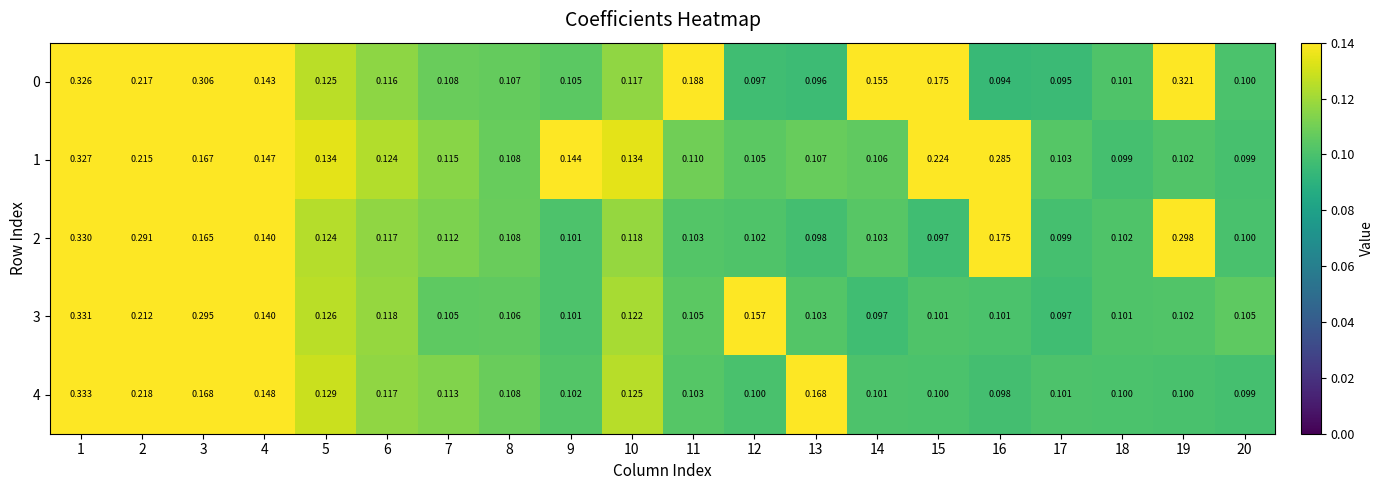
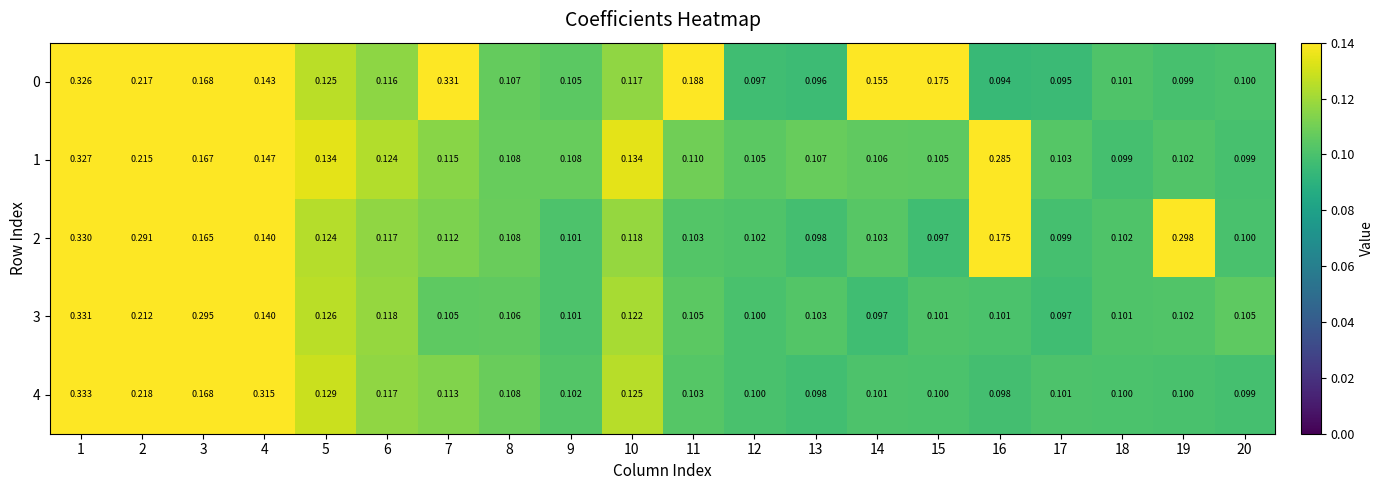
0, 3: 0.306 -> 0.168
0, 7: 0.108 -> 0.331
0, 19: 0.321 -> 0.099
1, 9: 0.144 -> 0.108
1, 15: 0.224 -> 0.105
3, 12: 0.157 -> 0.100
4, 4: 0.148 -> 0.315
4, 13: 0.168 -> 0.098
